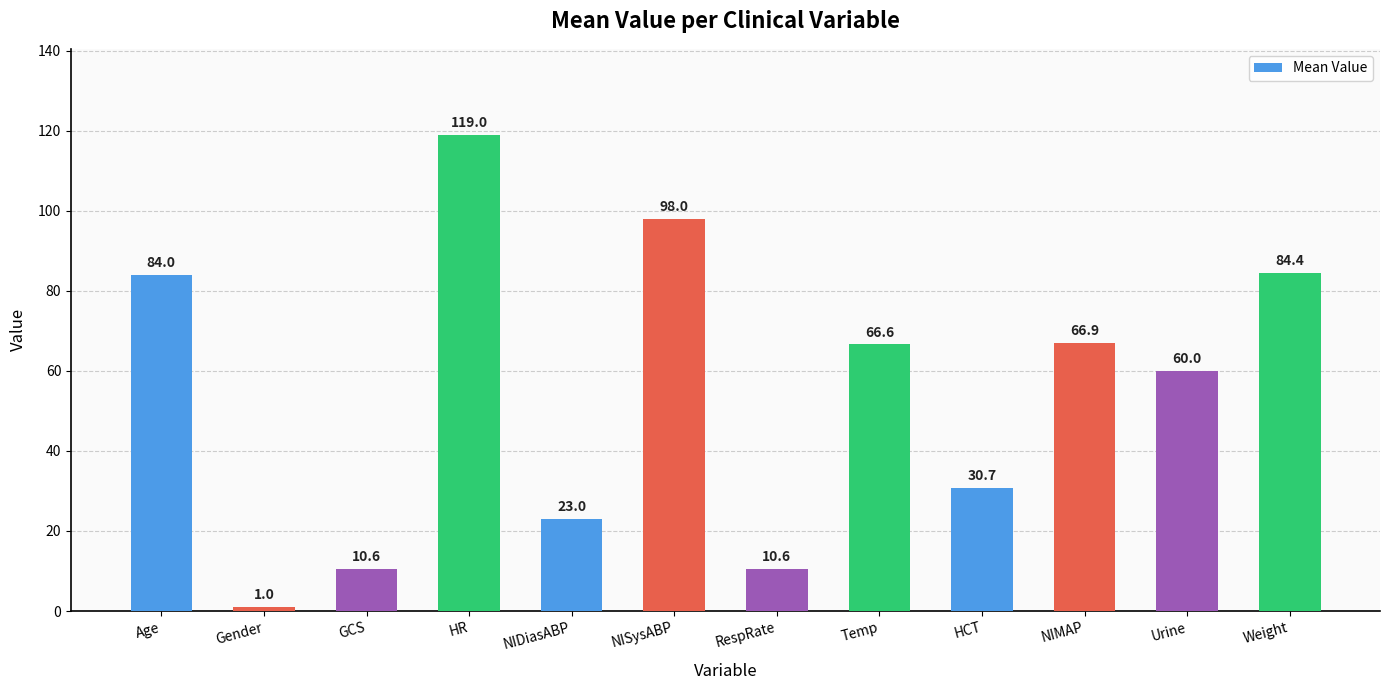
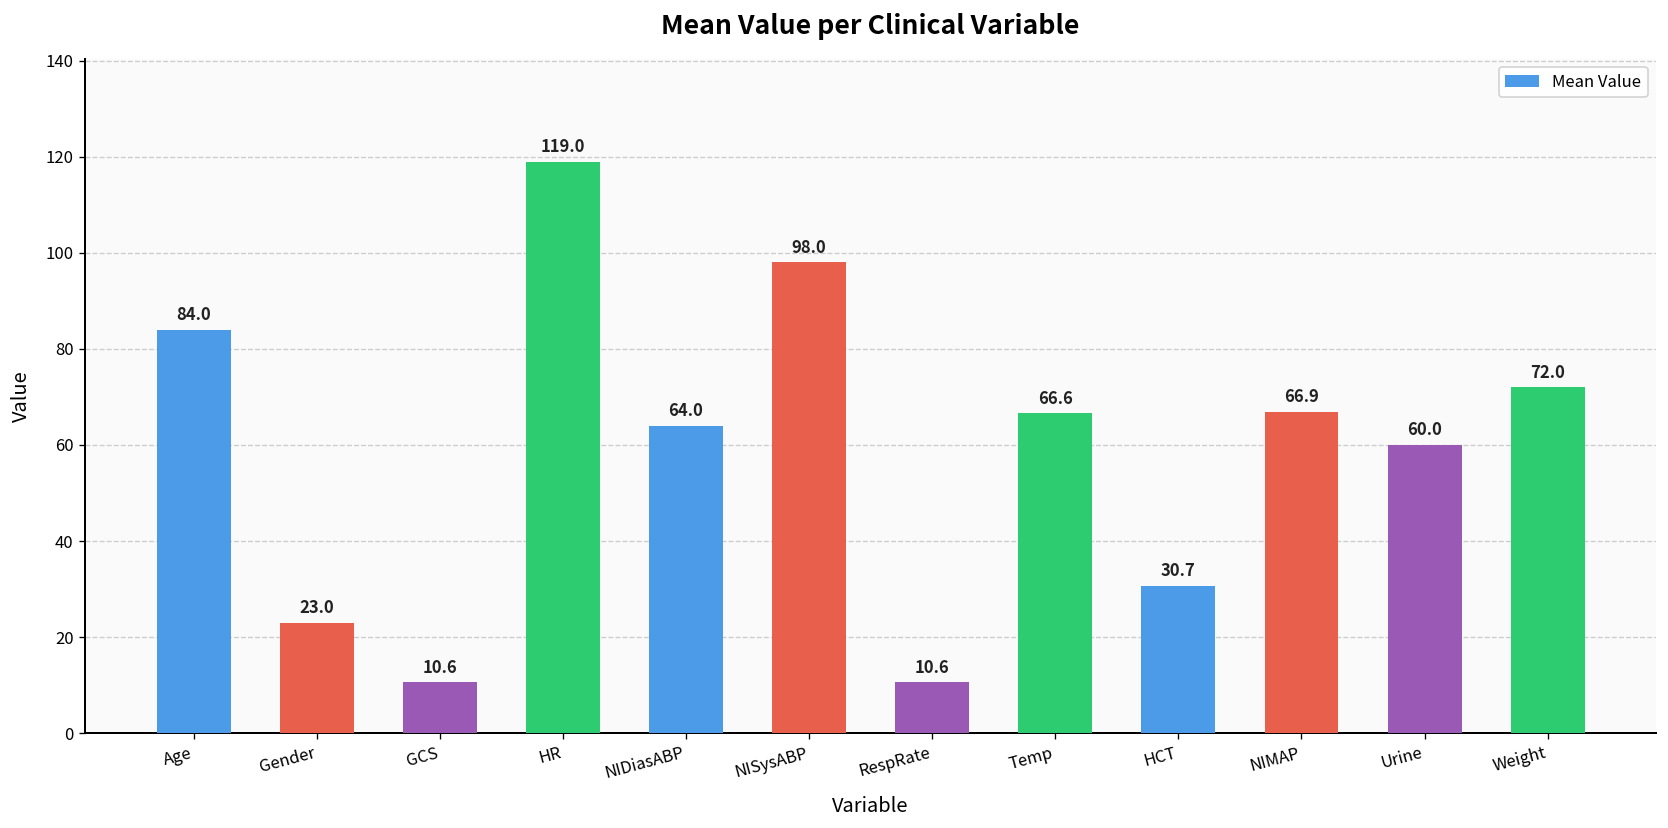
Gender: 1.0 -> 23.0
NIDiasABP: 23.0 -> 64.0
Weight: 84.4 -> 72.0
